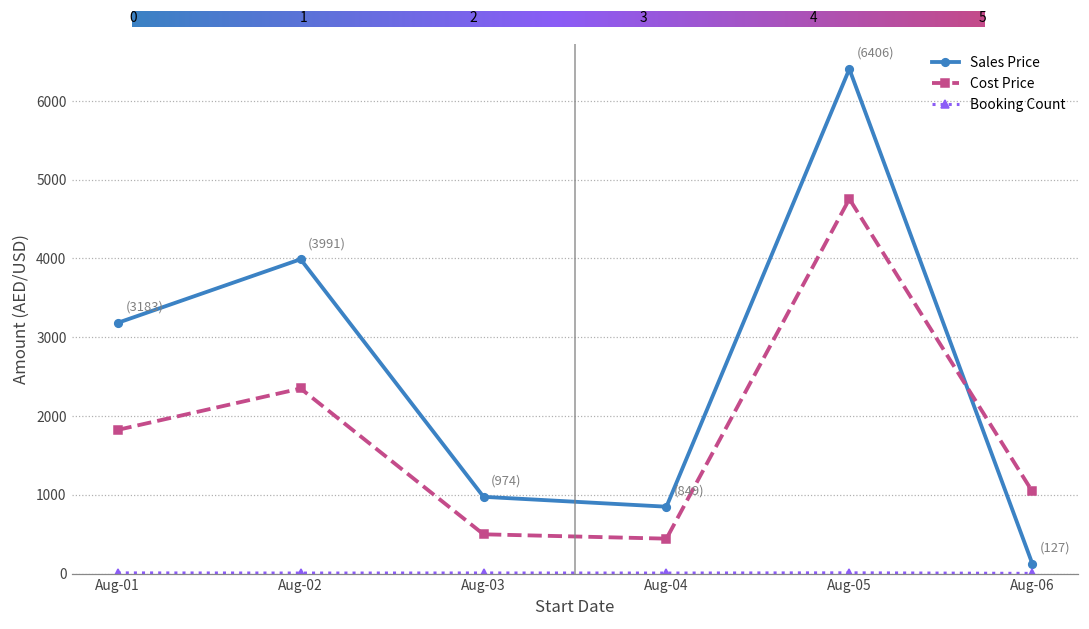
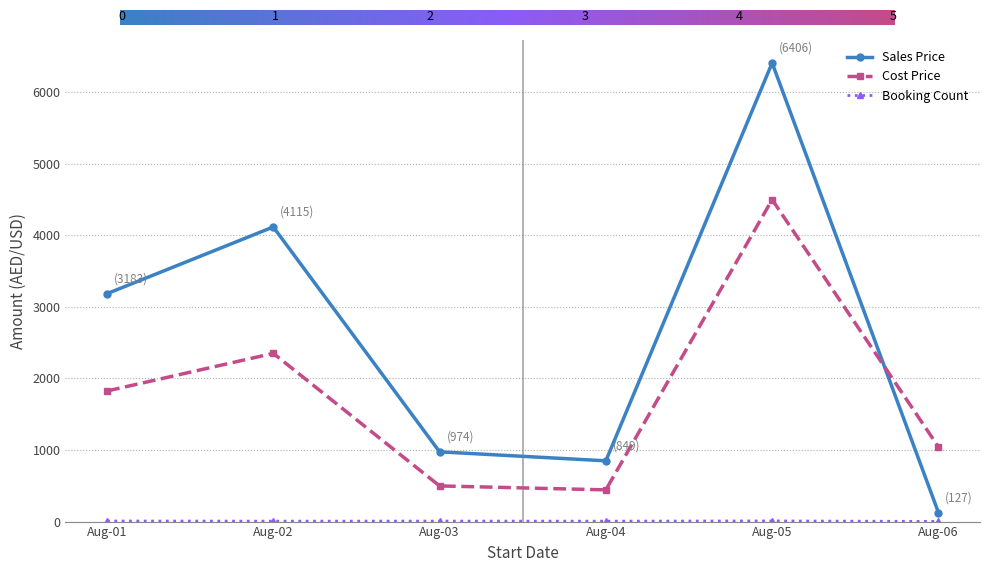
Sales Price, Aug-02: (3991) -> (4115)
Cost Price, Aug-05: 4800 -> 4500
